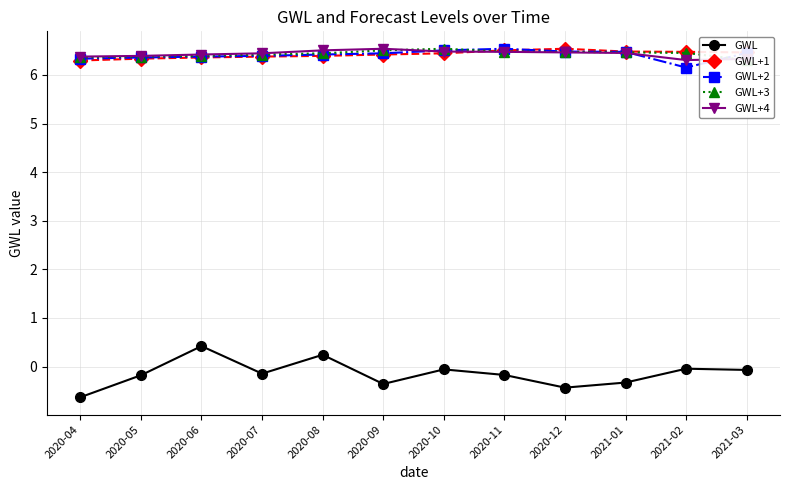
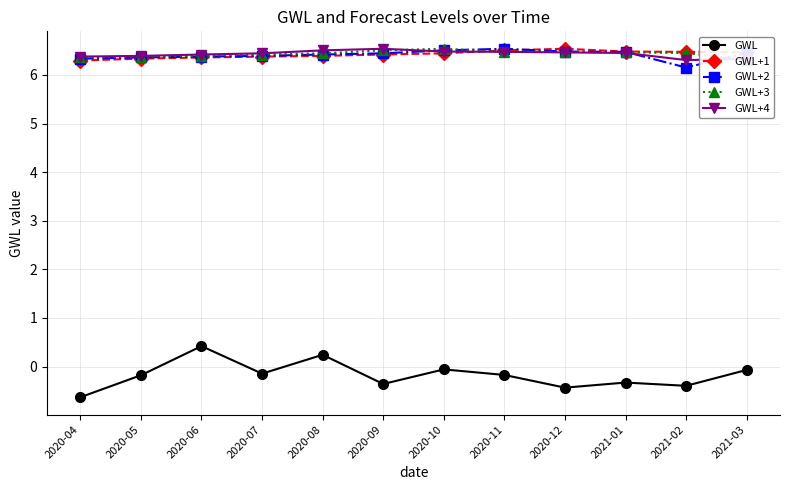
GWL, 2021-02: 0.0 -> -0.4
